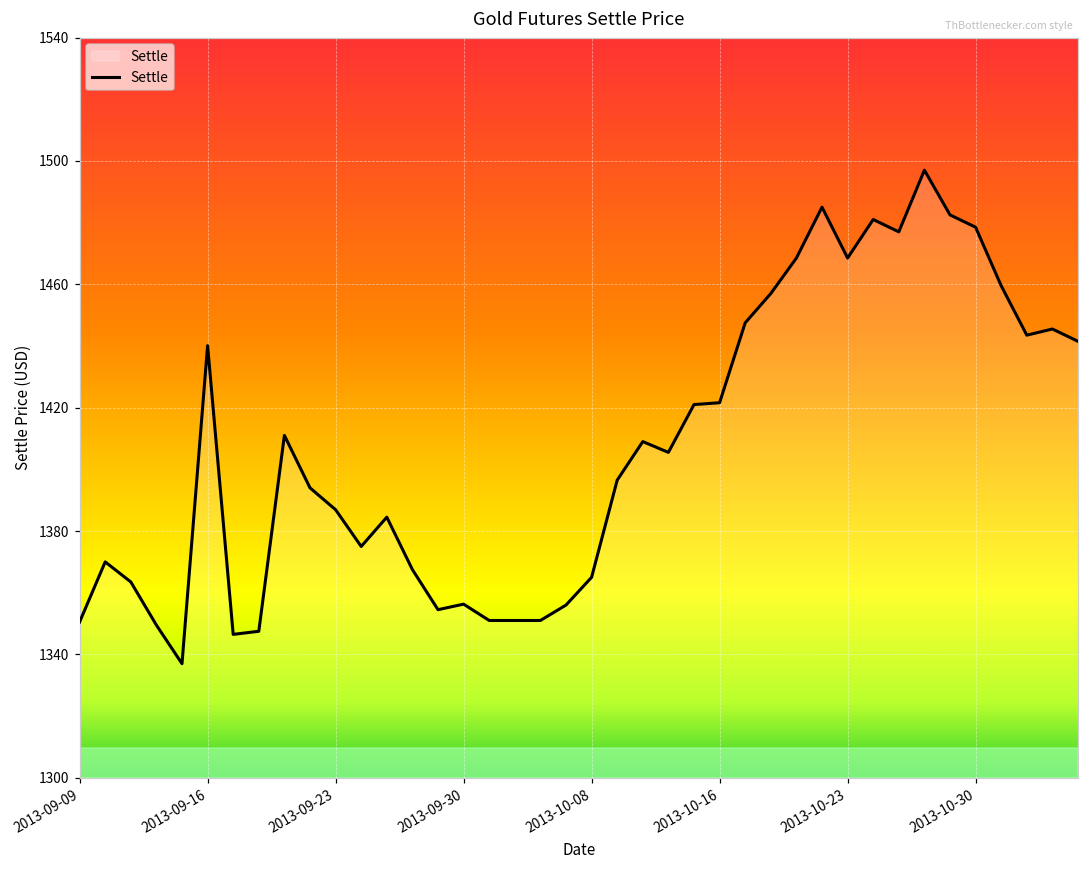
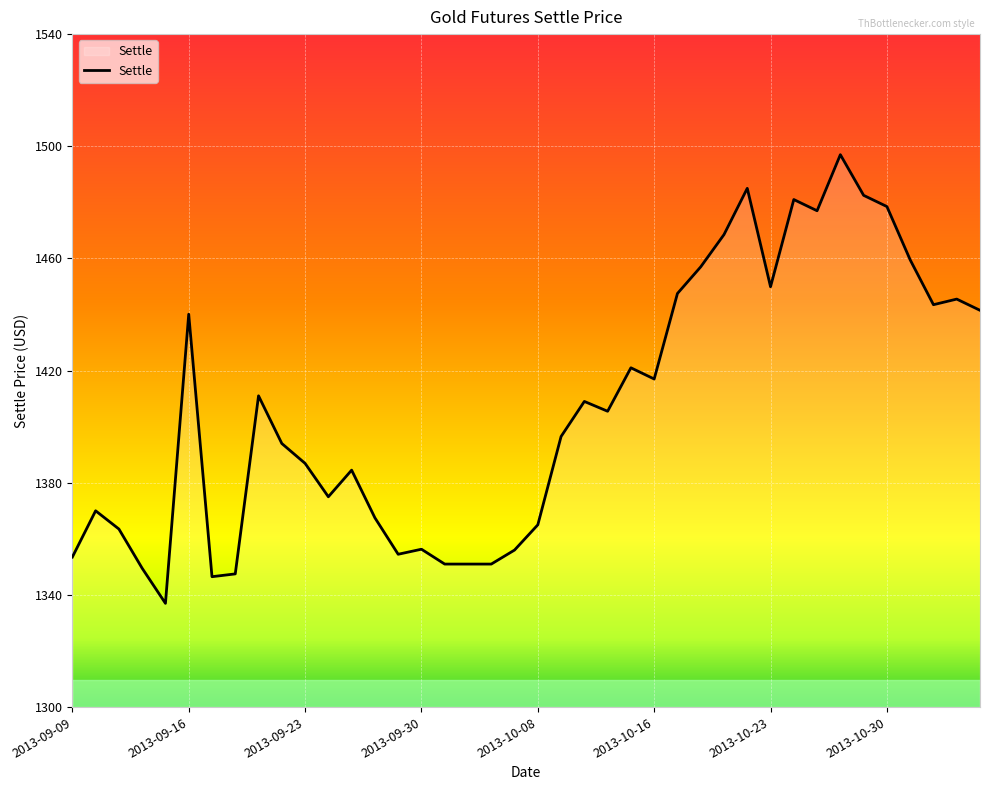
2013-09-09: 1351 -> 1354
2013-10-16: 1422 -> 1417
2013-10-23: 1469 -> 1450
